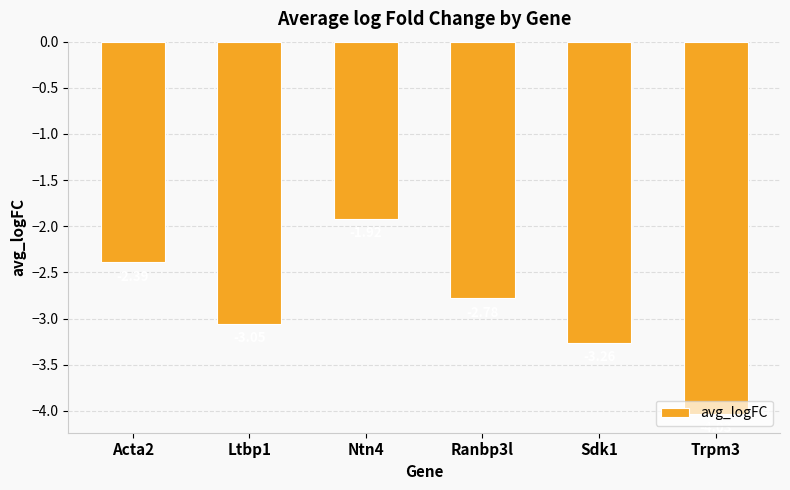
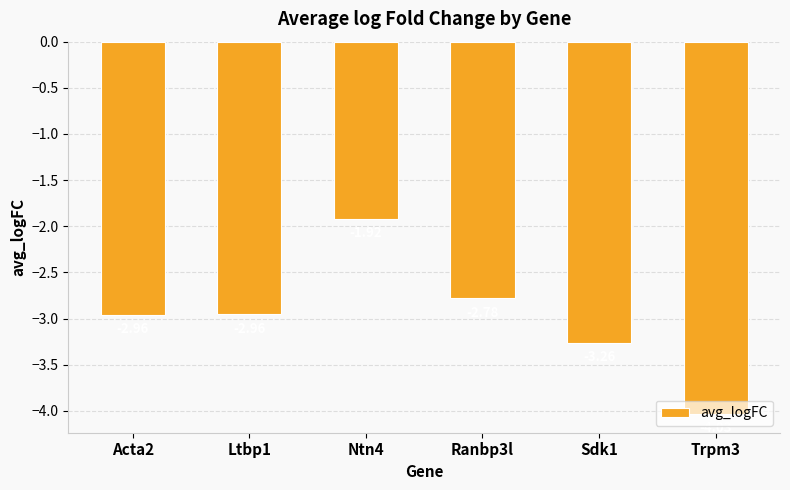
Acta2: -2.4 -> -3.0
Ltbp1: -3.1 -> -3.0
